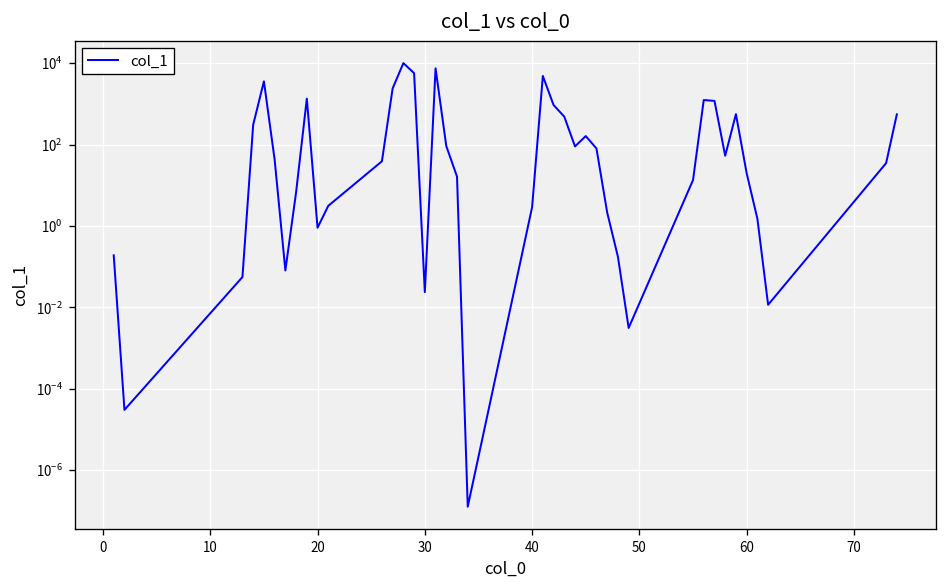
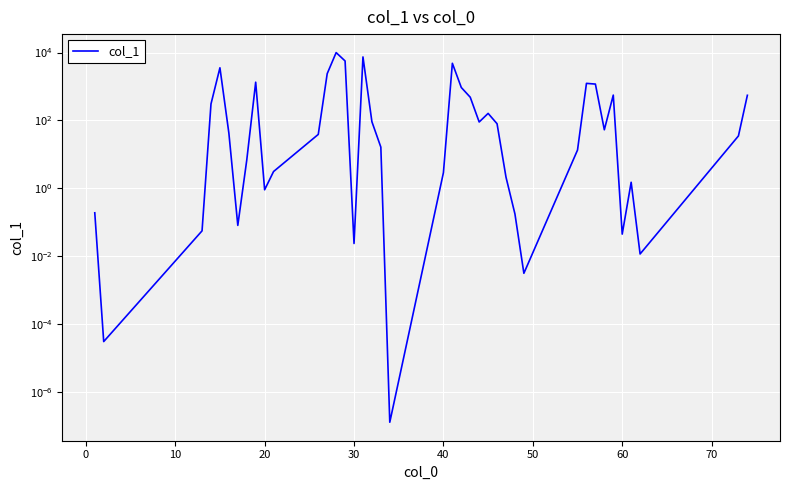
60: 20 -> 0.04
